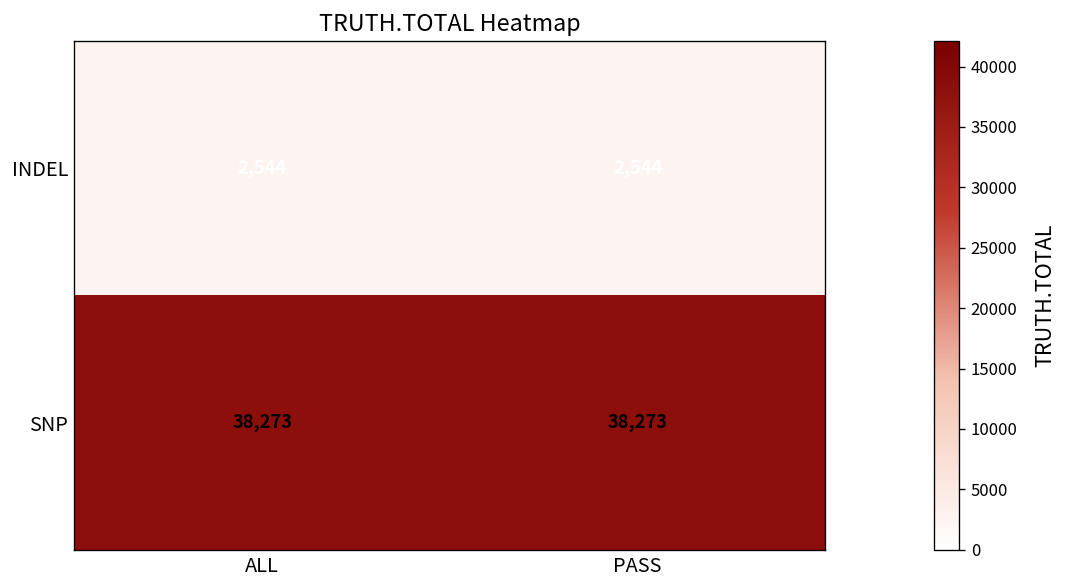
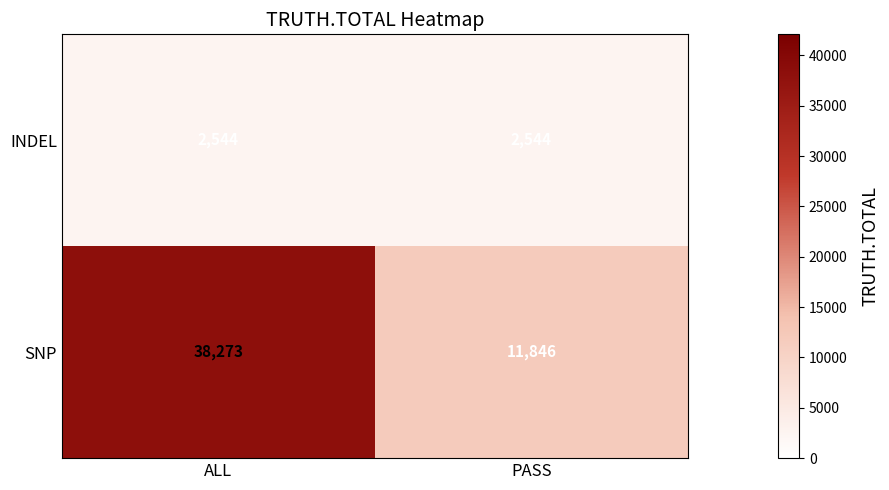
SNP, PASS: 38,273 -> 11,846
